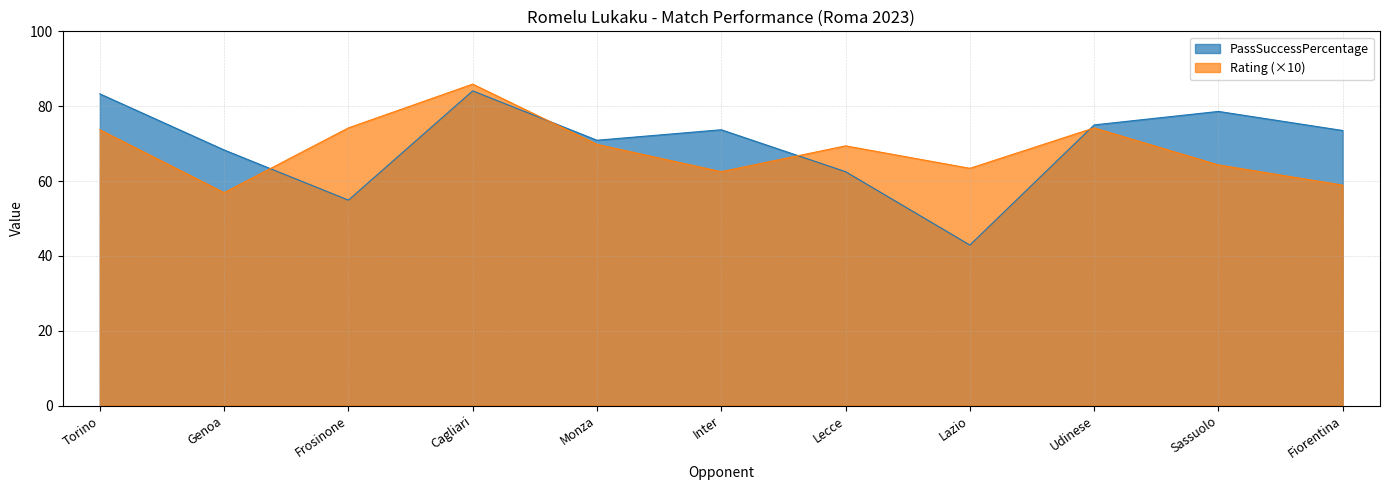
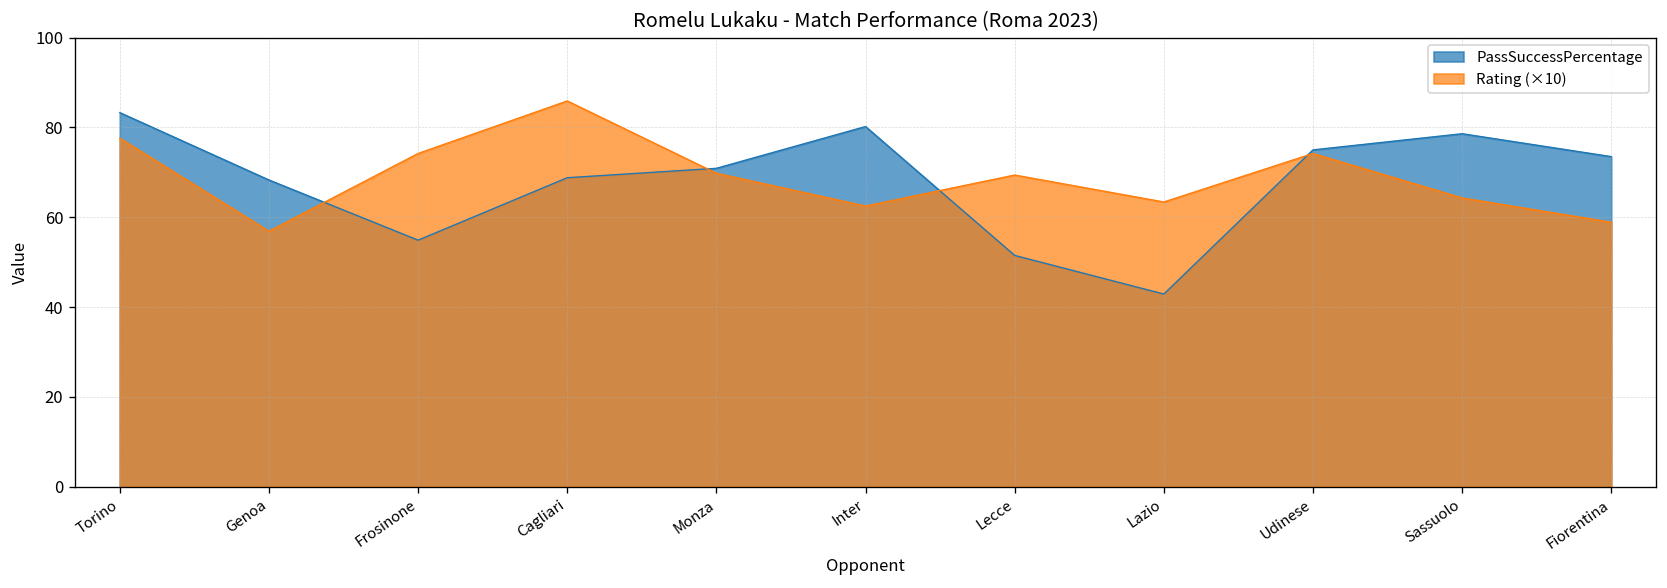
Rating (×10), Torino: 74 -> 78
PassSuccessPercentage, Cagliari: 84 -> 69
PassSuccessPercentage, Inter: 74 -> 80
PassSuccessPercentage, Lecce: 63 -> 52
